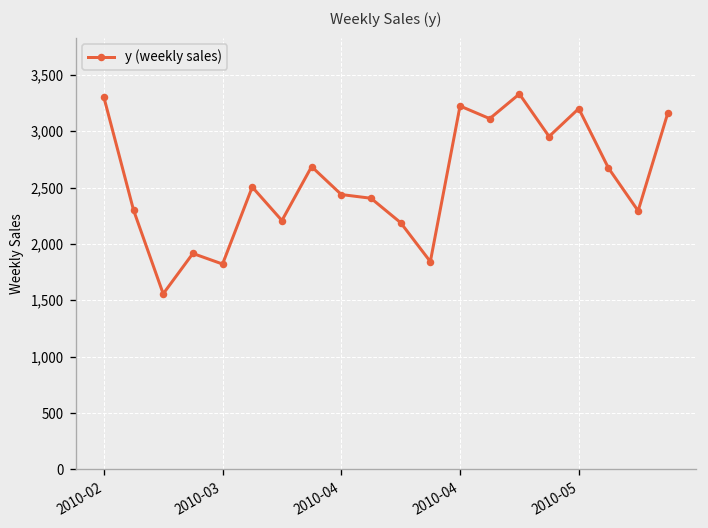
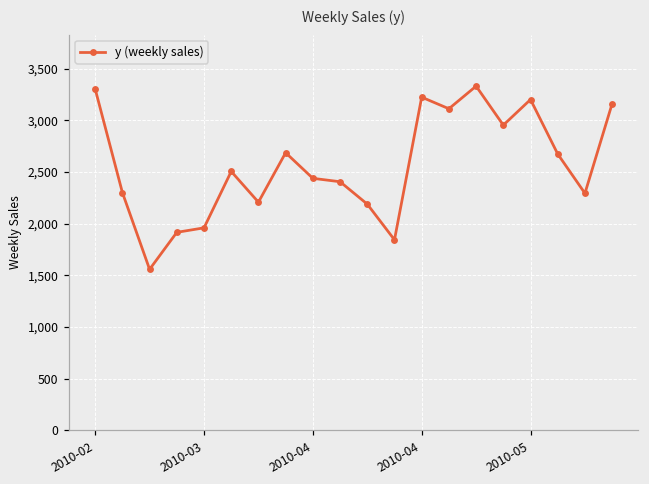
2010-03: 1,800 -> 2,000
